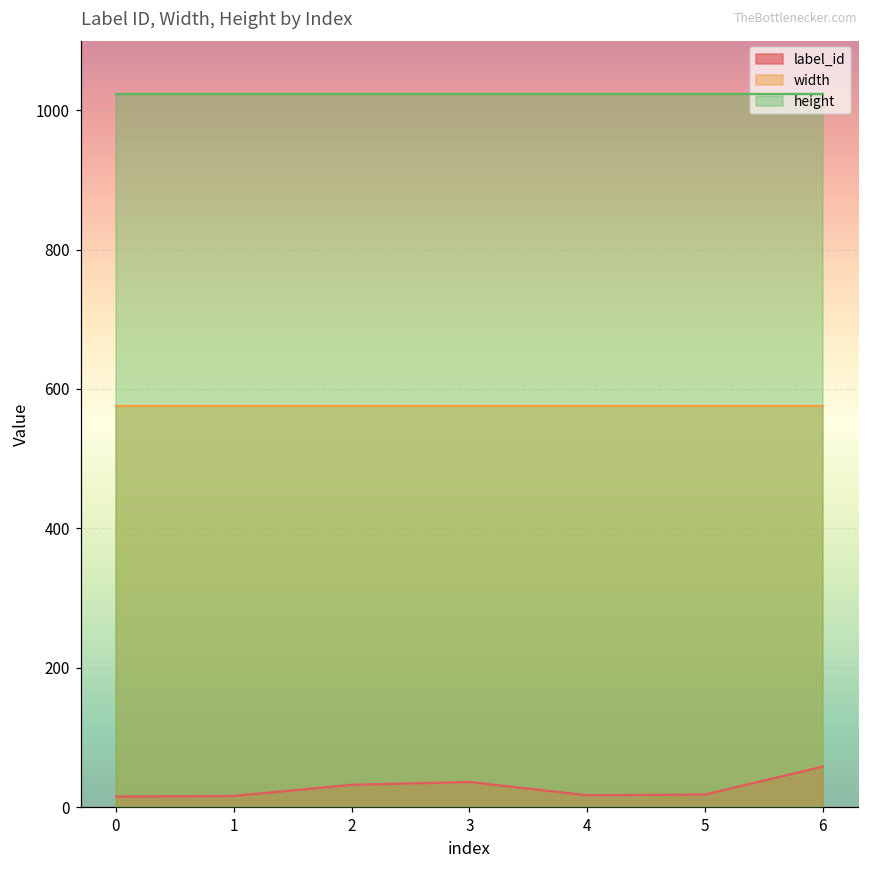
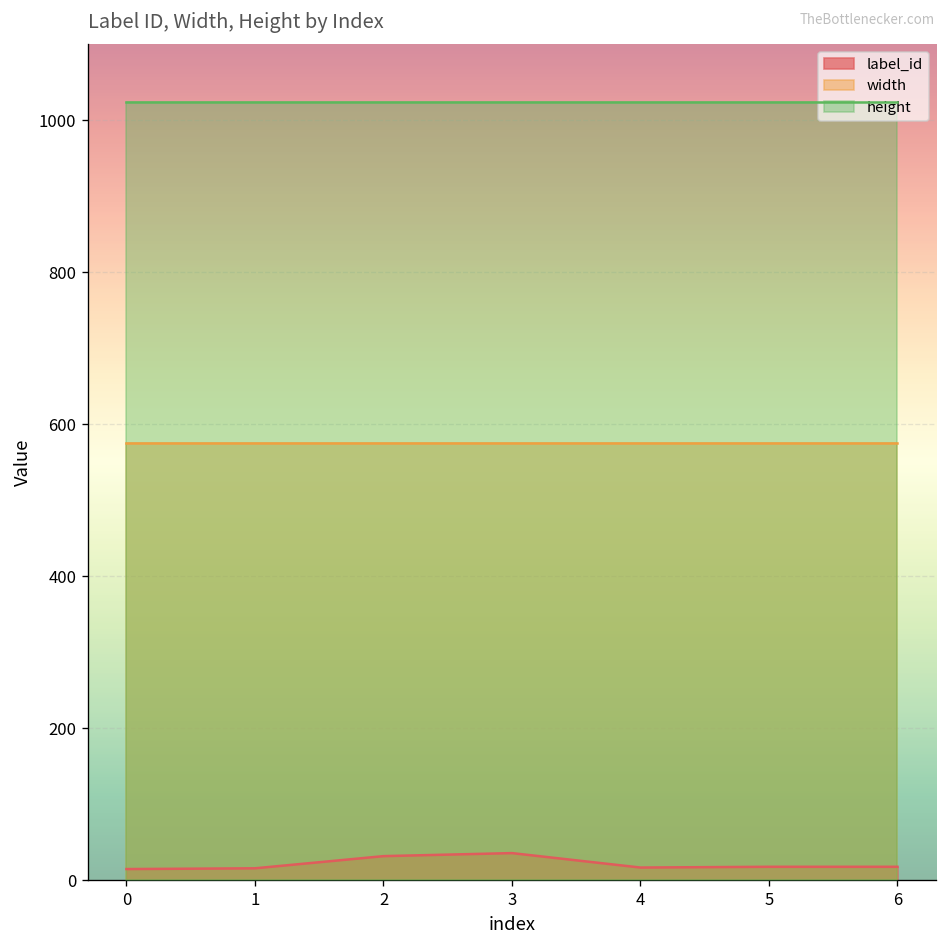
label_id, 6: 60 -> 20
